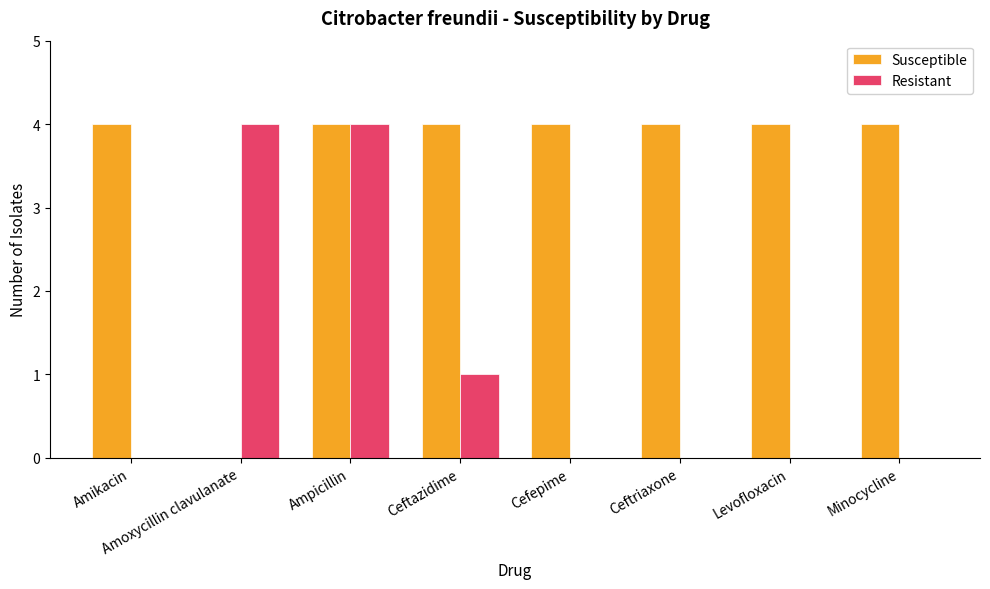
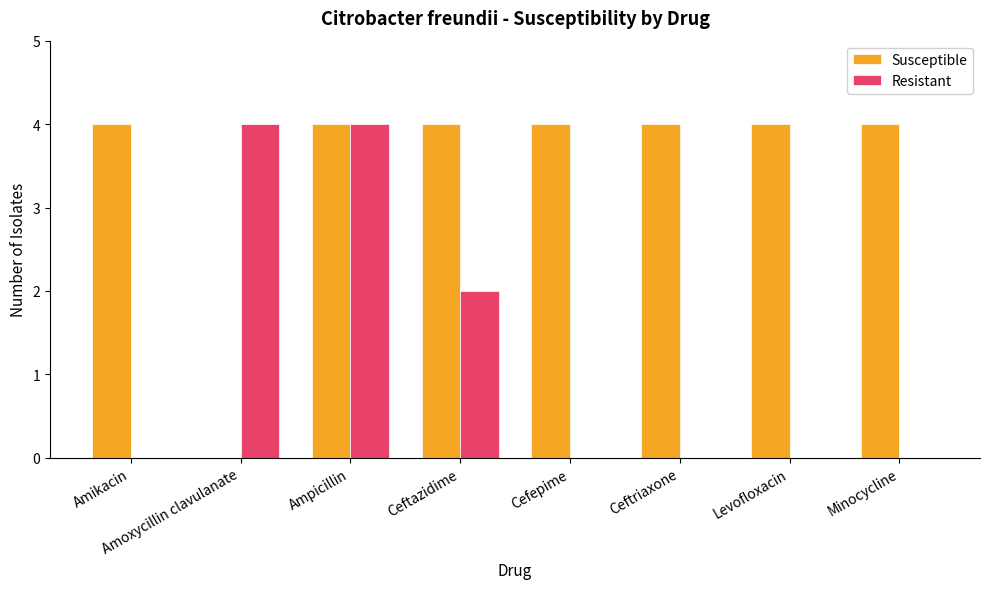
Resistant, Ceftazidime: 1 -> 2
